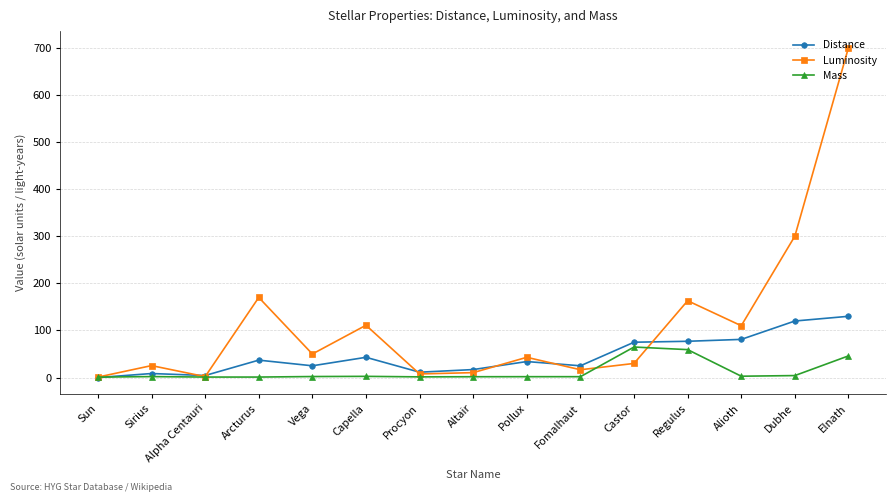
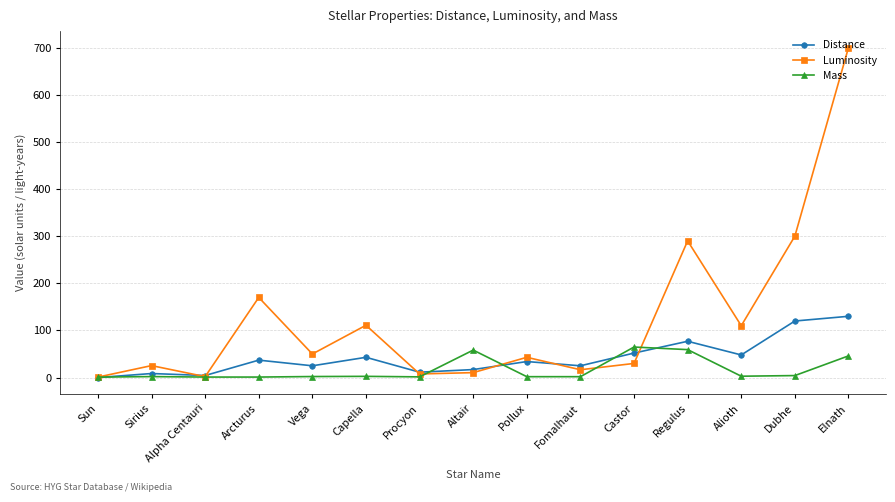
Mass, Altair: 0 -> 60
Distance, Castor: 80 -> 50
Luminosity, Regulus: 160 -> 290
Distance, Alioth: 80 -> 50
